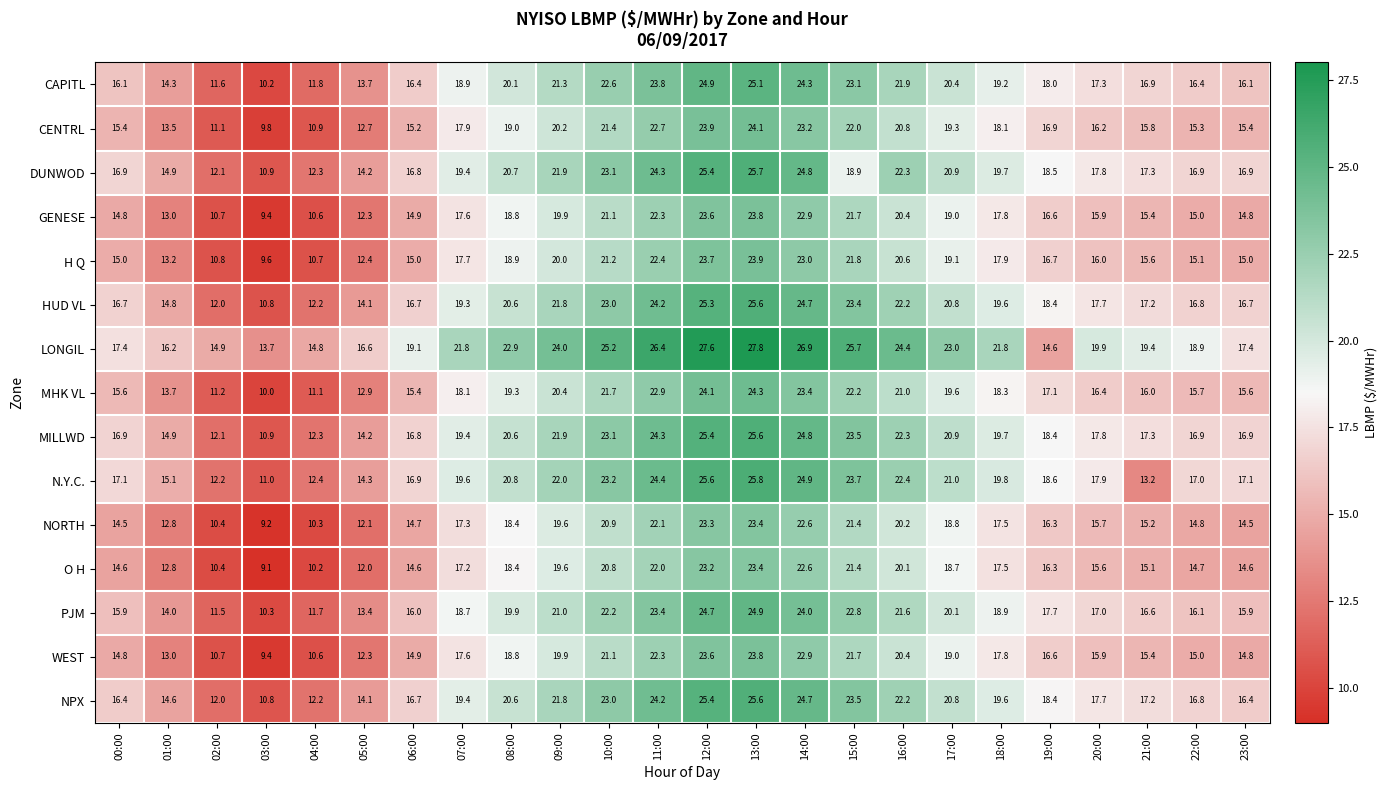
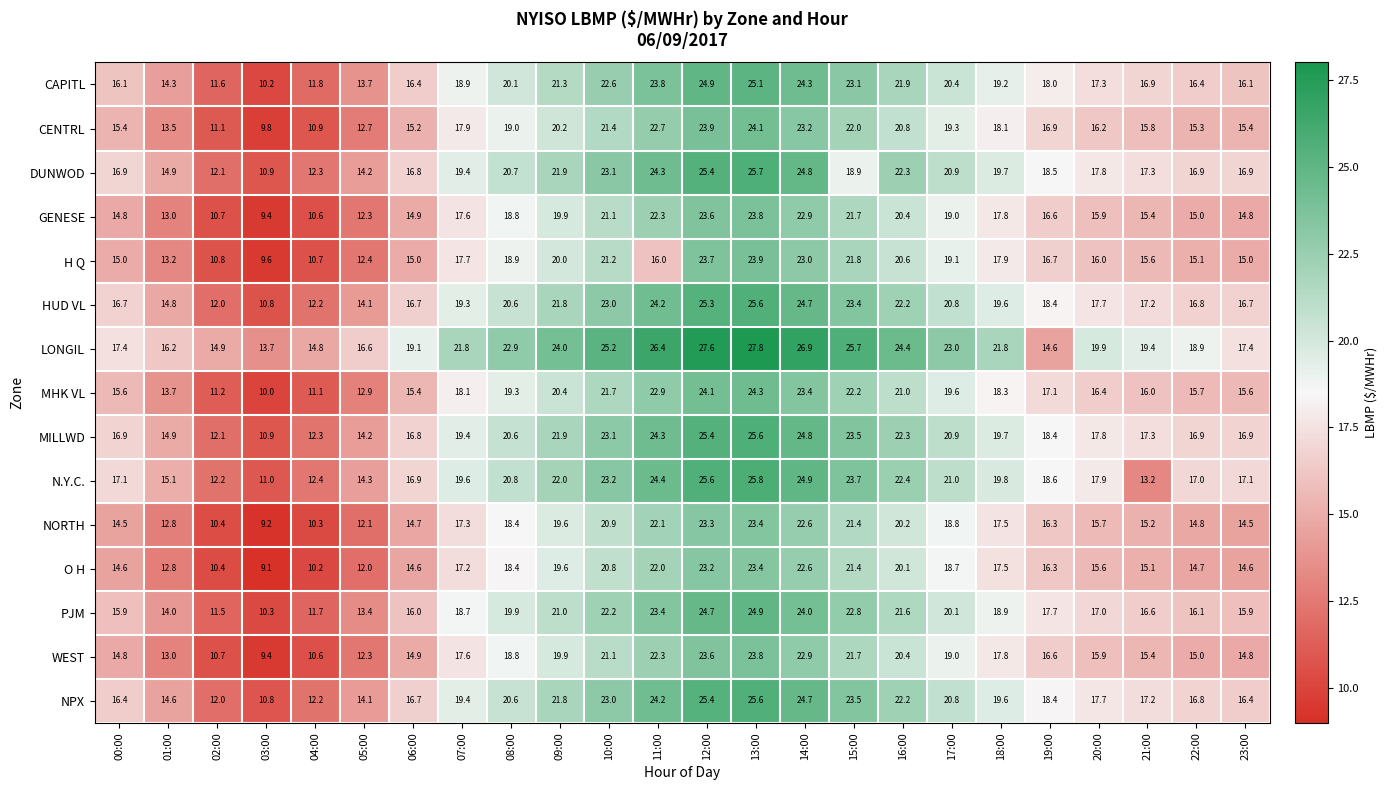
H Q, 11:00: 22.4 -> 16.0
